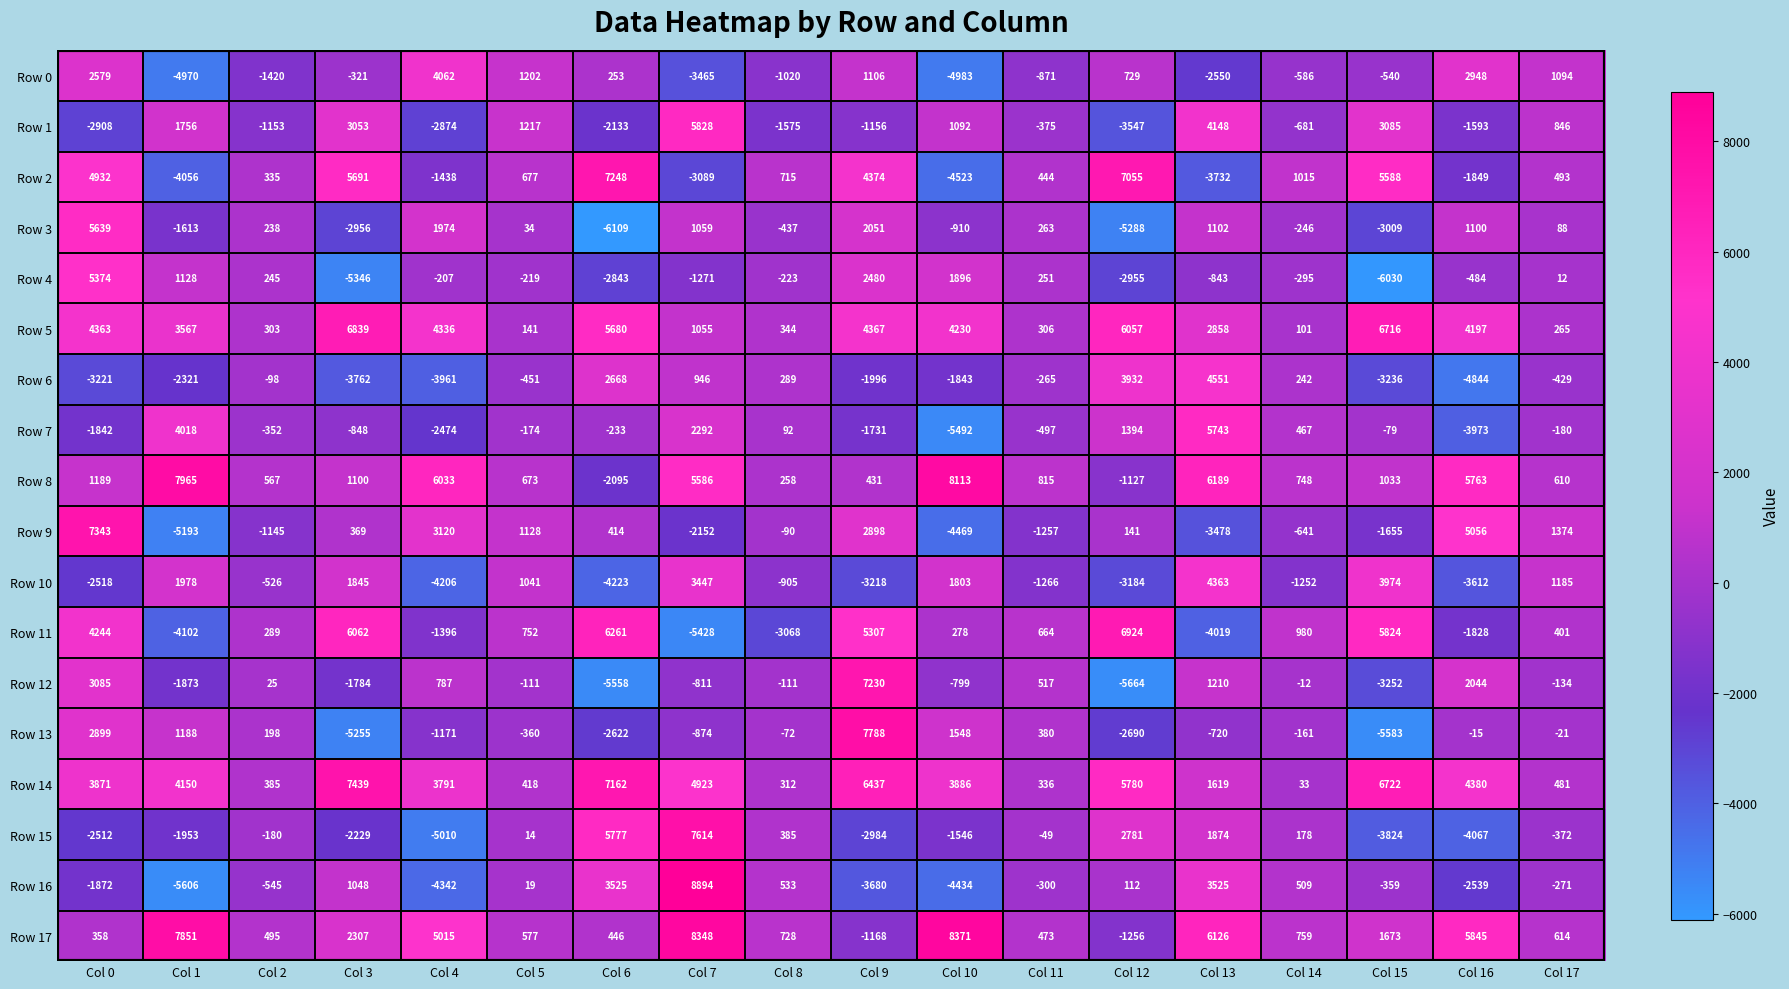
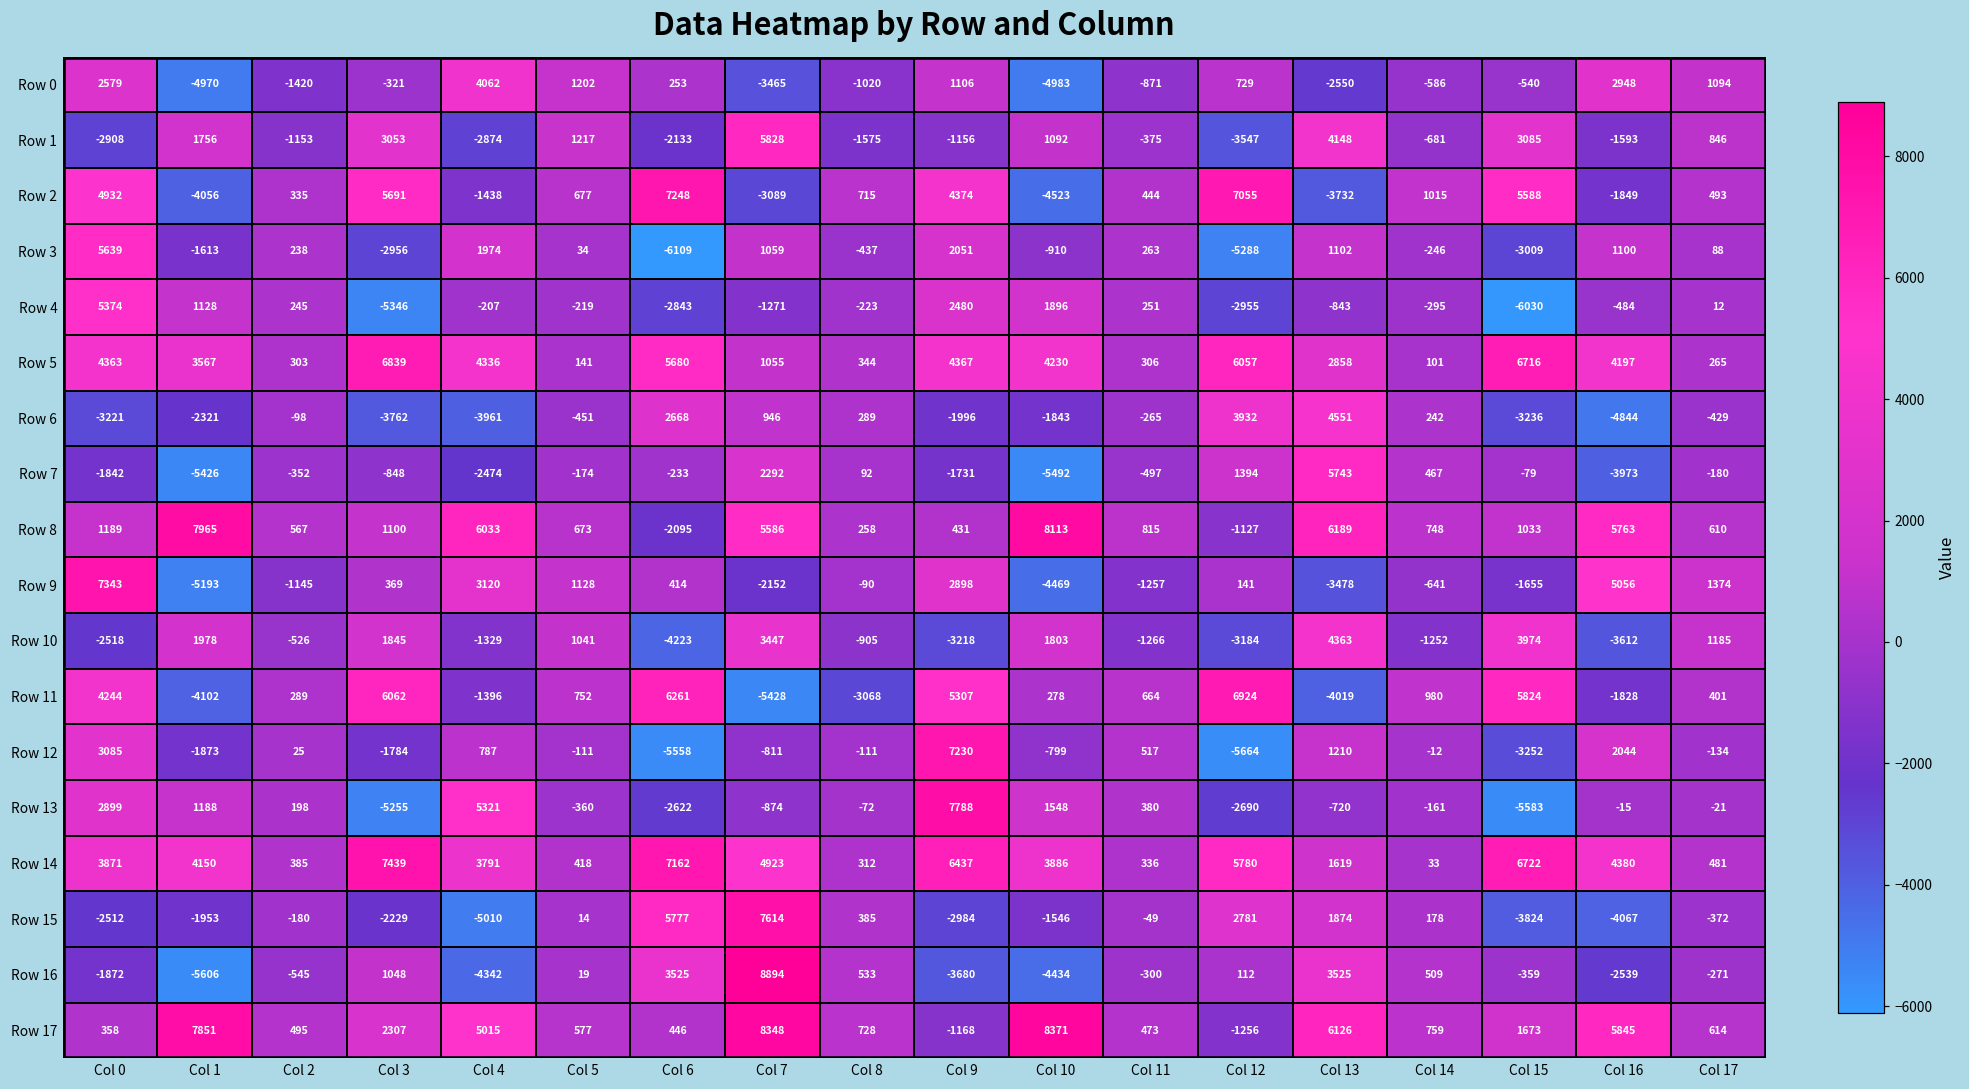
Row 7, Col 1: 4018 -> -5426
Row 10, Col 4: -4206 -> -1329
Row 13, Col 4: -1171 -> 5321
